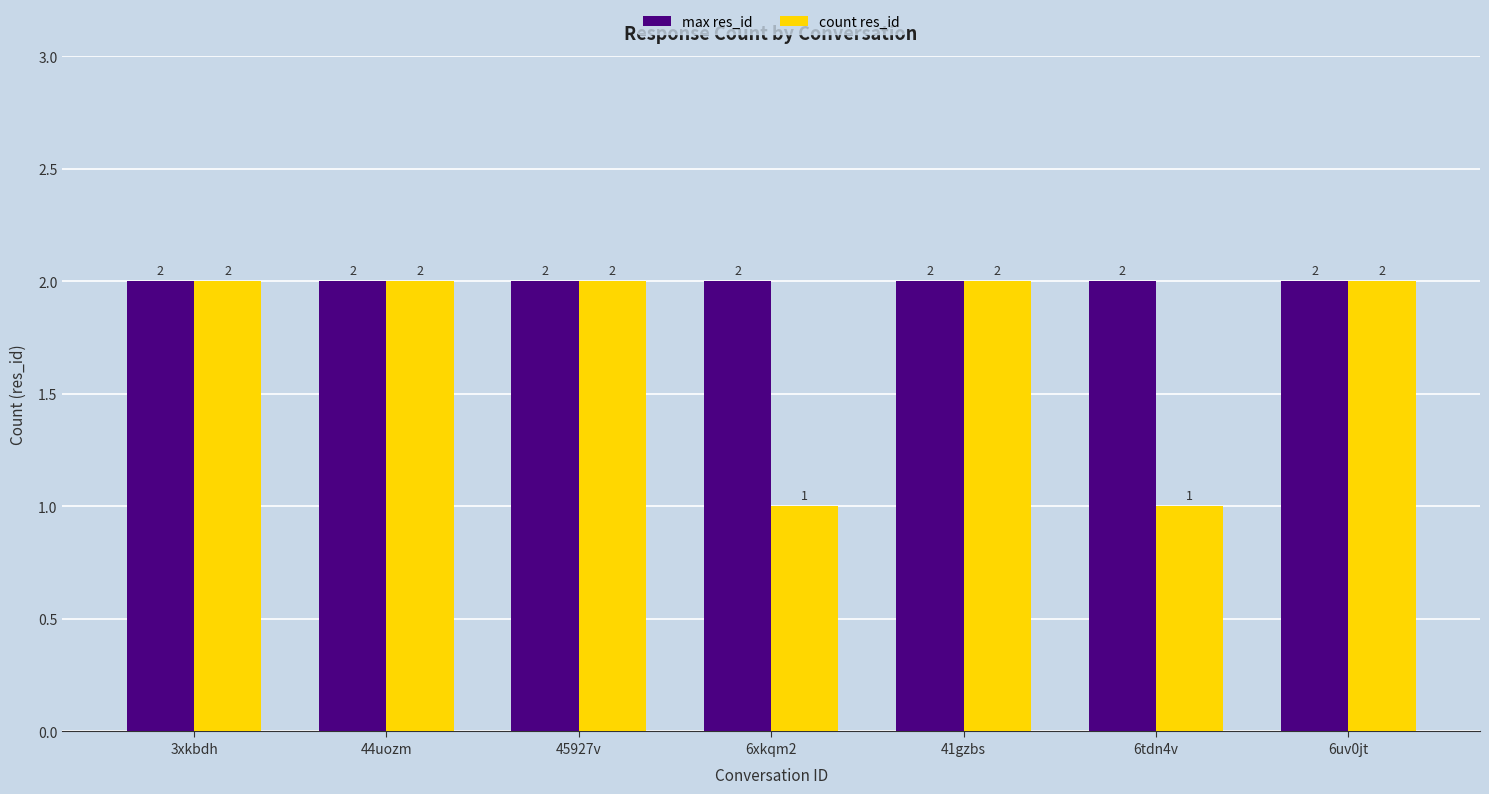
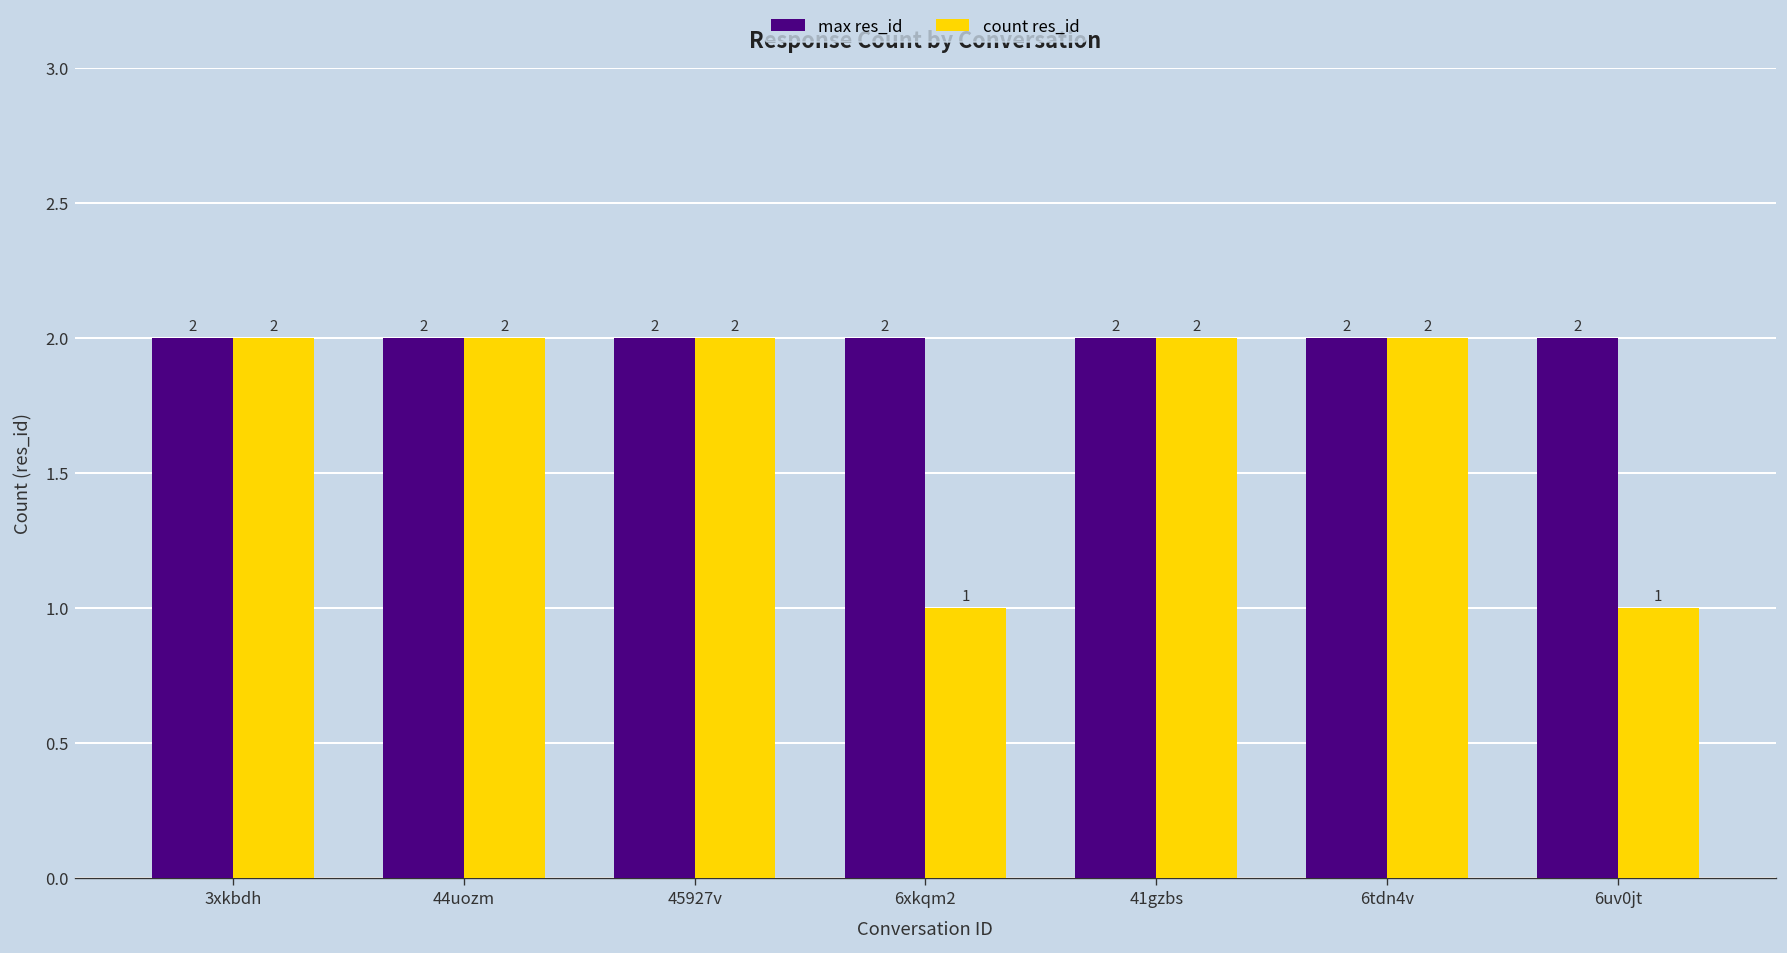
count res_id, 6tdn4v: 1 -> 2
count res_id, 6uv0jt: 2 -> 1
